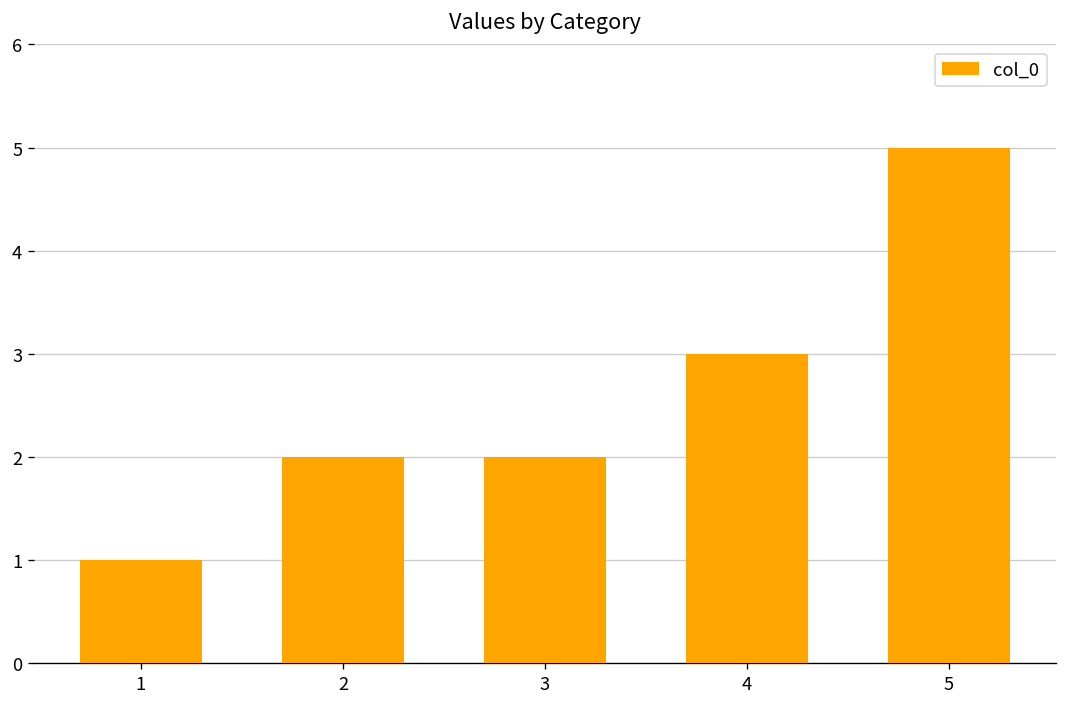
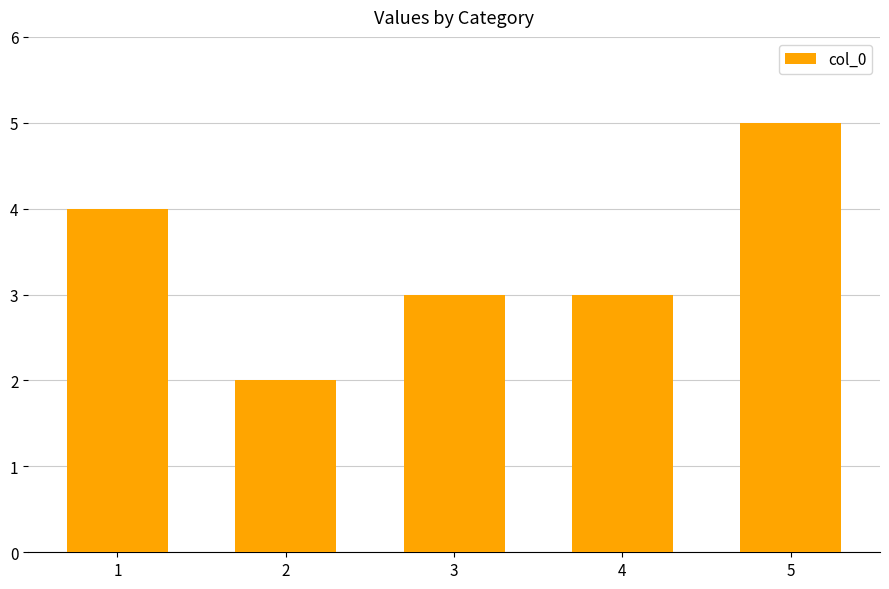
1: 1 -> 4
3: 2 -> 3
